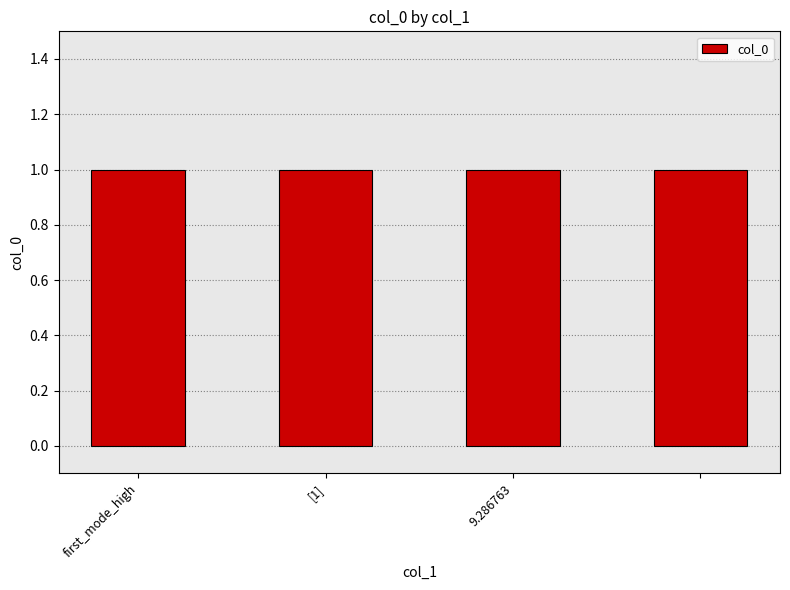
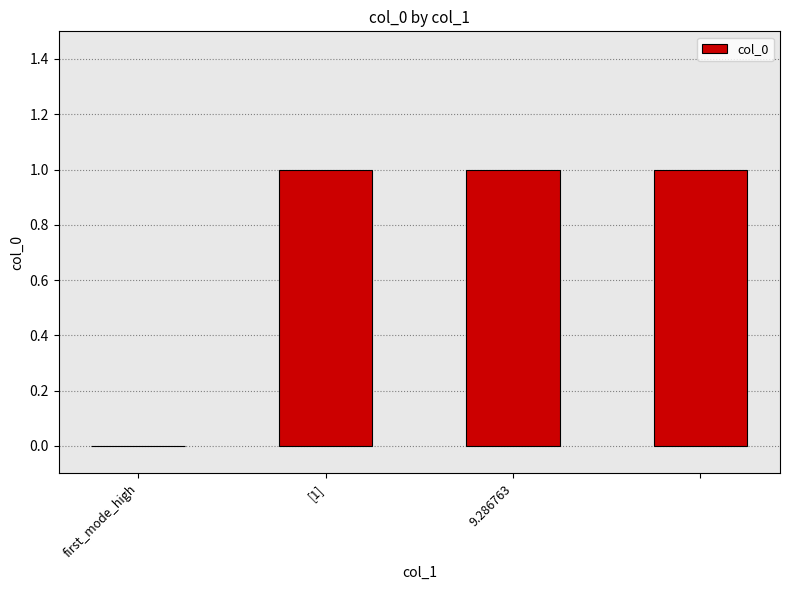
first_mode_high: 1 -> 0
